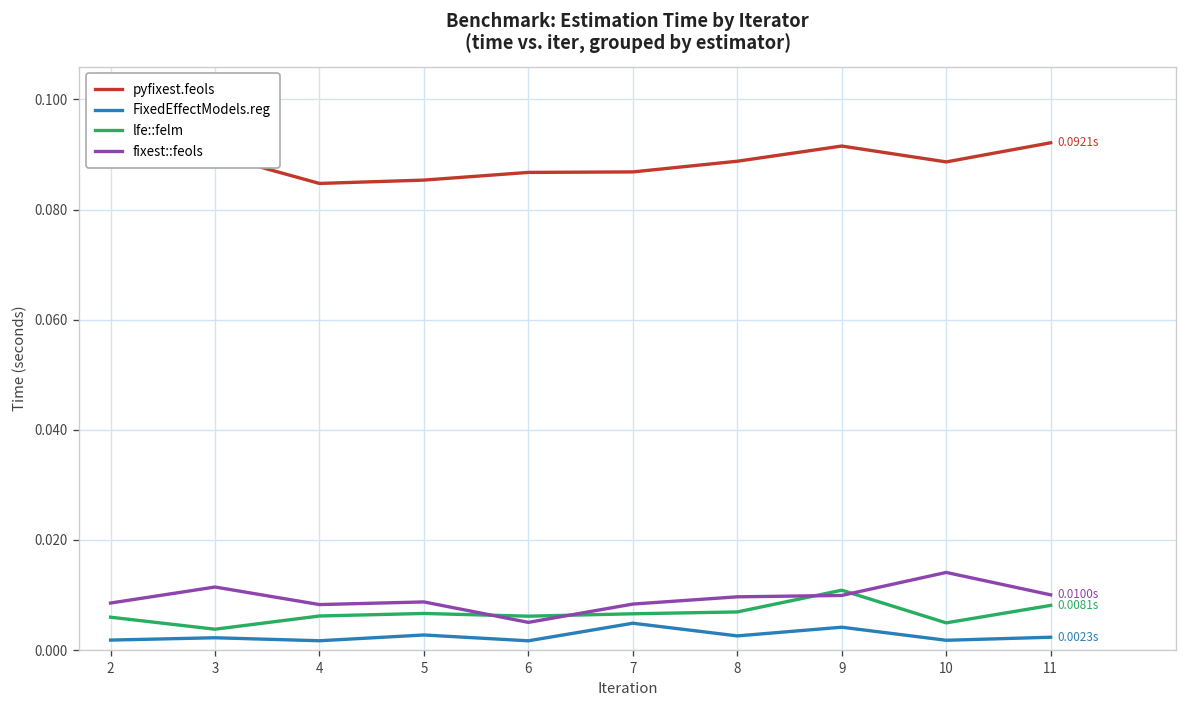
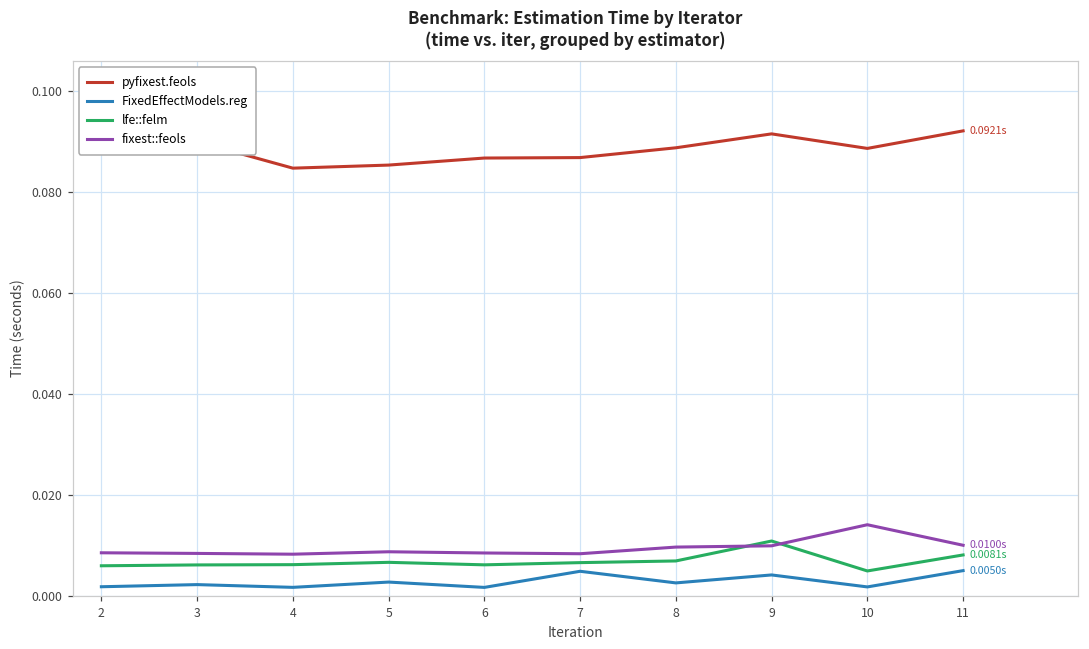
lfe::felm, 3: 0.004 -> 0.006
fixest::feols, 3: 0.011 -> 0.008
fixest::feols, 6: 0.005 -> 0.009
FixedEffectModels.reg, 11: 0.0023s -> 0.0050s
